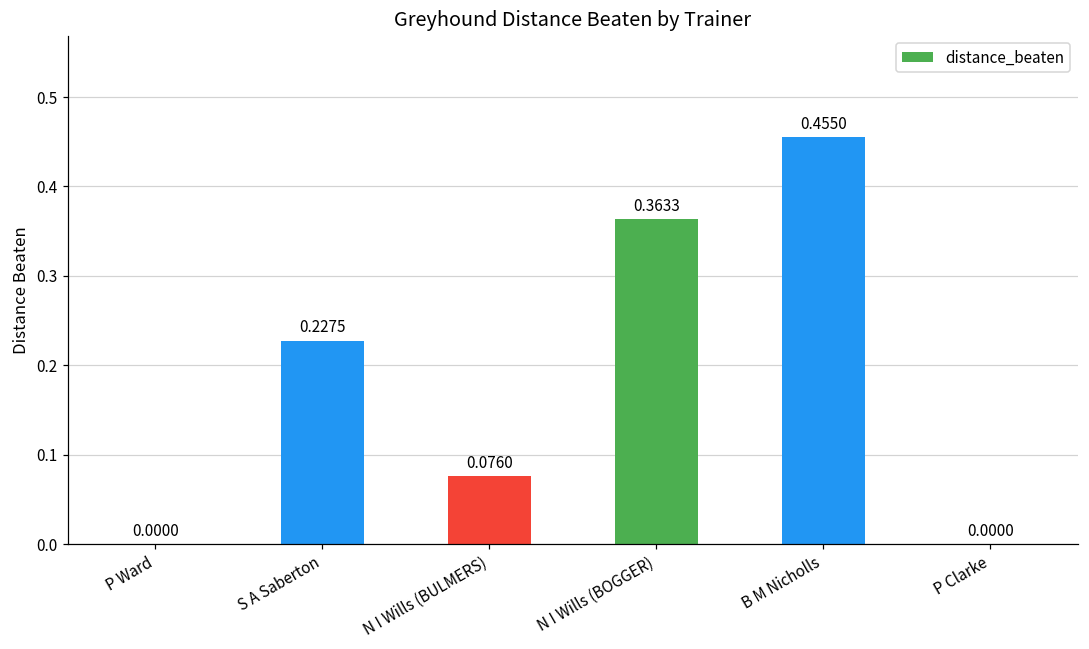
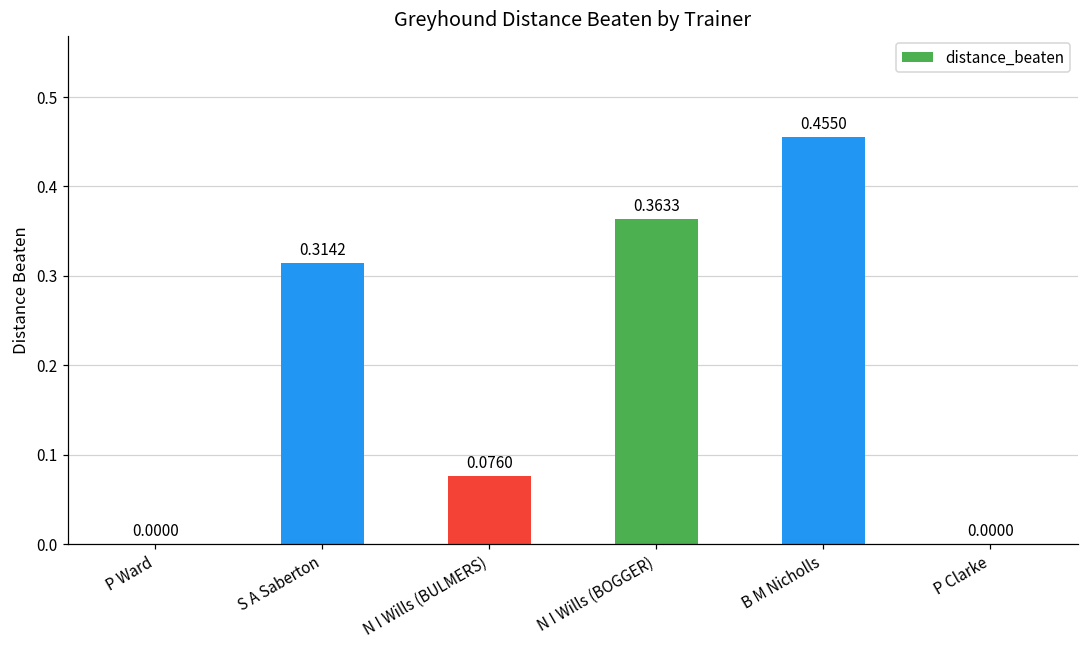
S A Saberton: 0.2275 -> 0.3142
